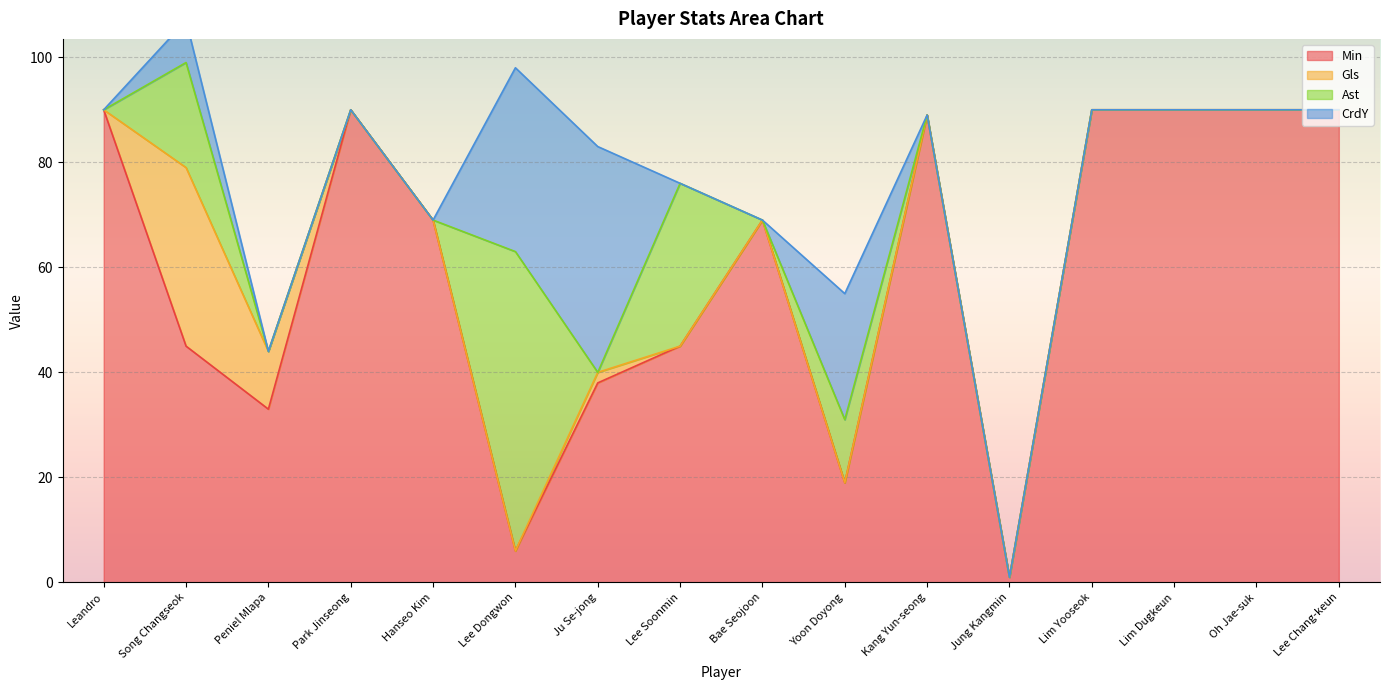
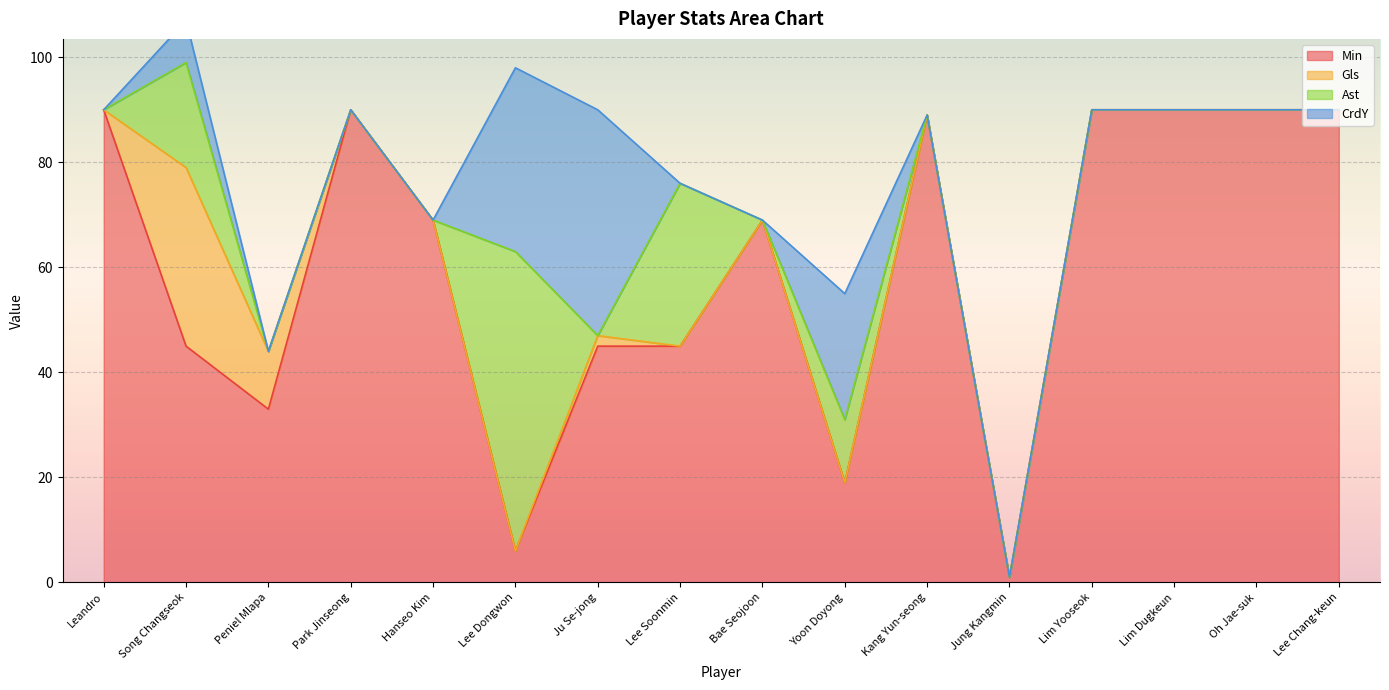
Min, Ju Se-jong: 38 -> 45
